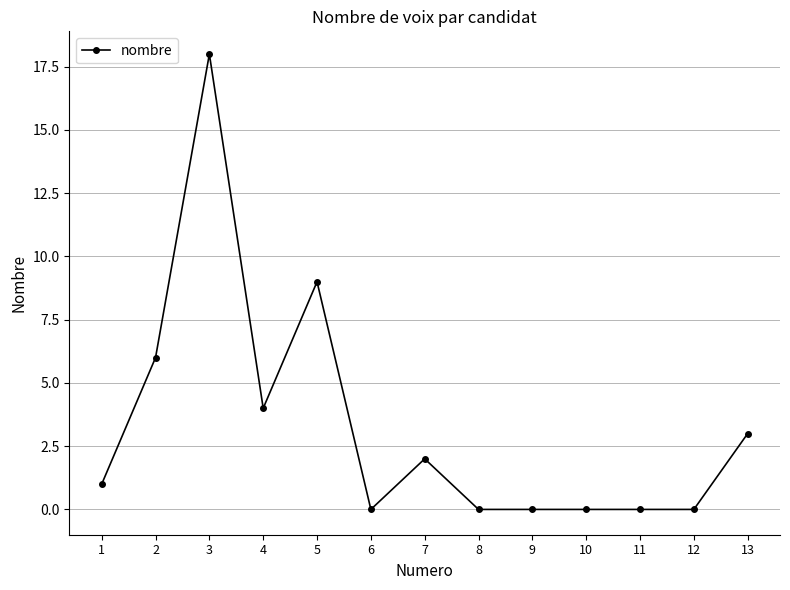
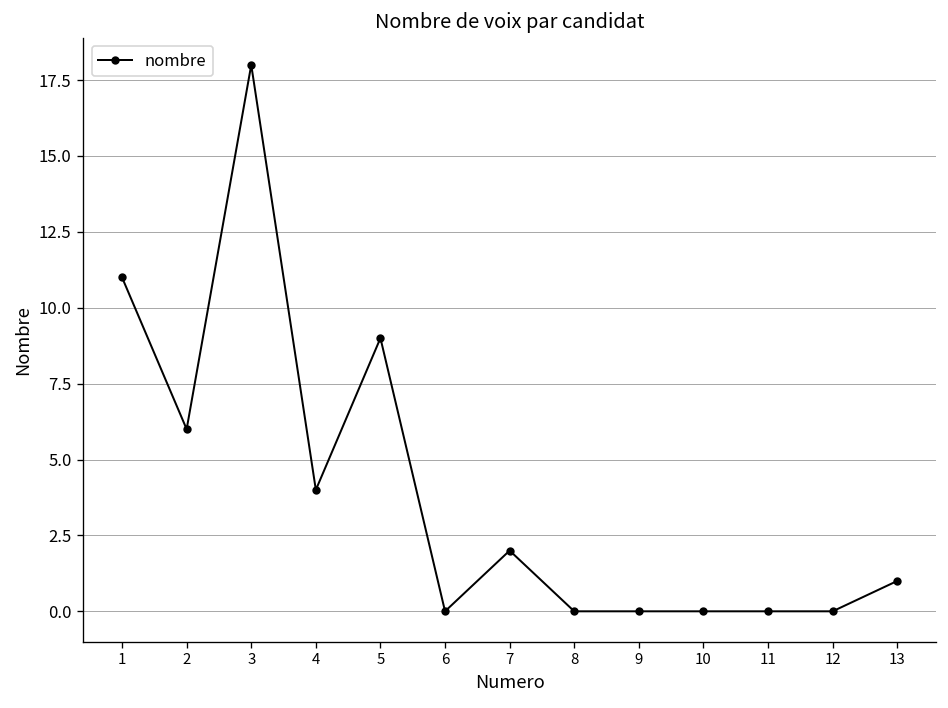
1: 1 -> 11
13: 3 -> 1
